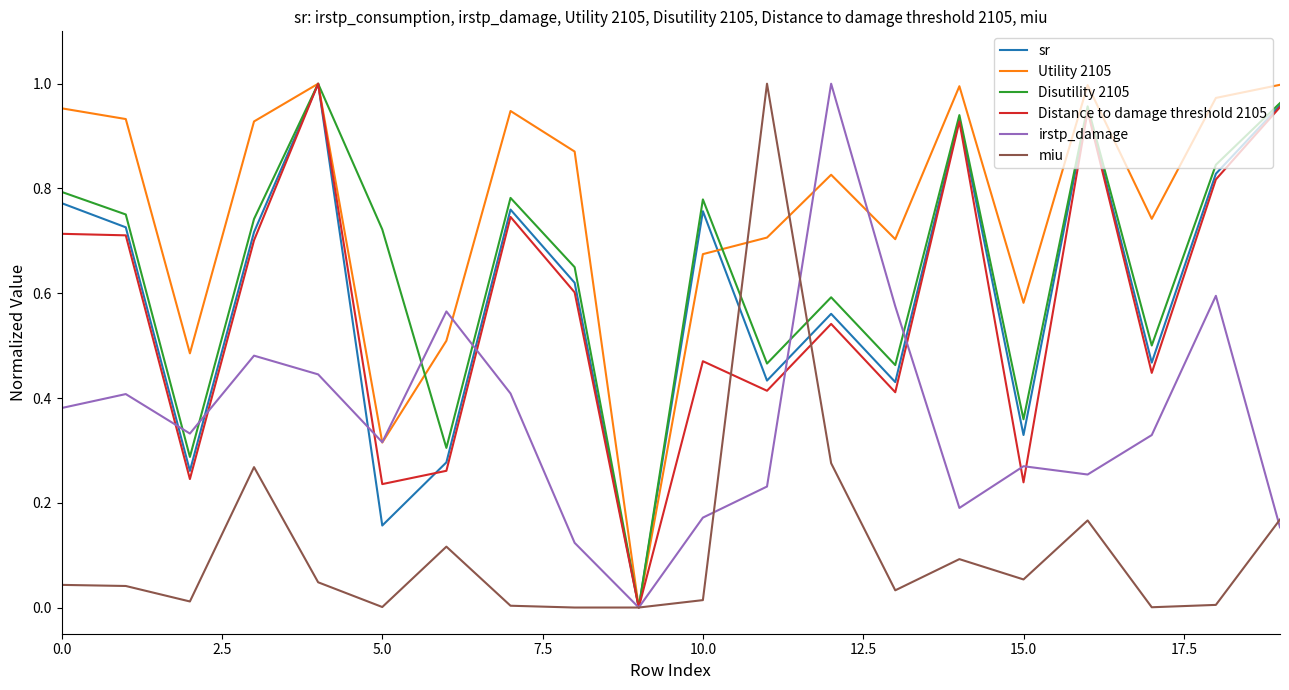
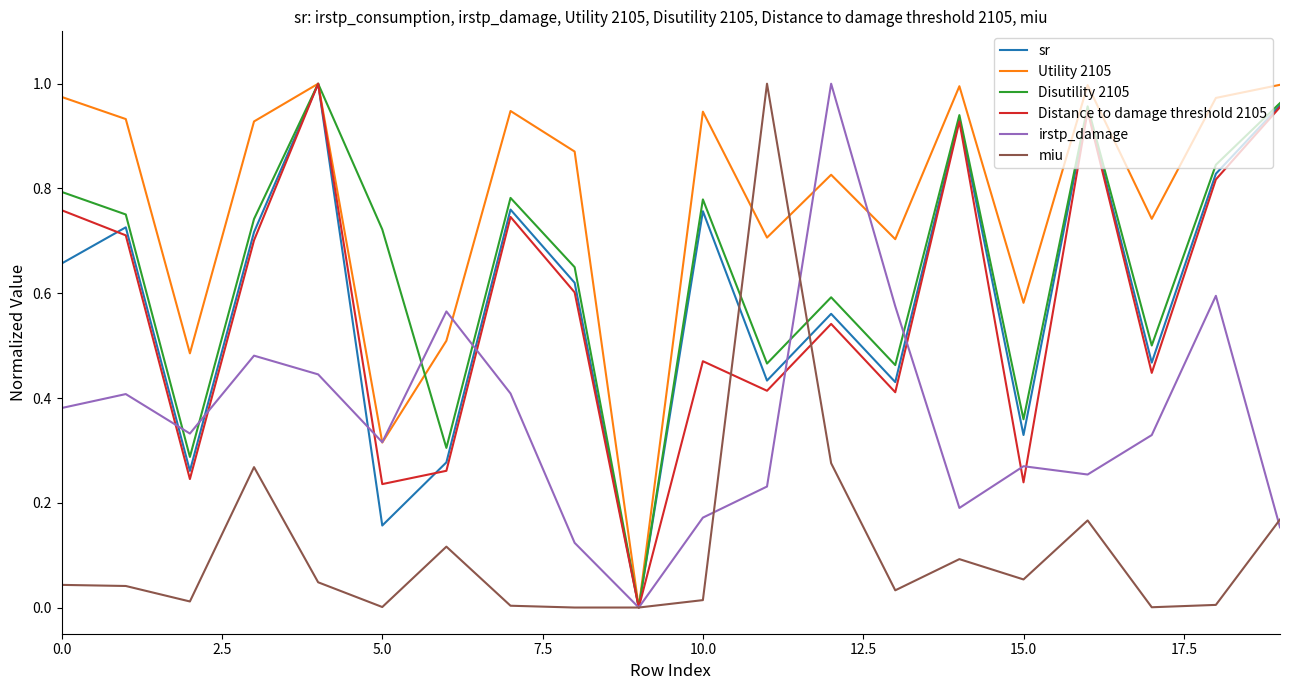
sr, 0.0: 0.77 -> 0.66
Utility 2105, 0.0: 0.95 -> 0.97
Distance to damage threshold 2105, 0.0: 0.71 -> 0.76
Utility 2105, 10.0: 0.67 -> 0.95
